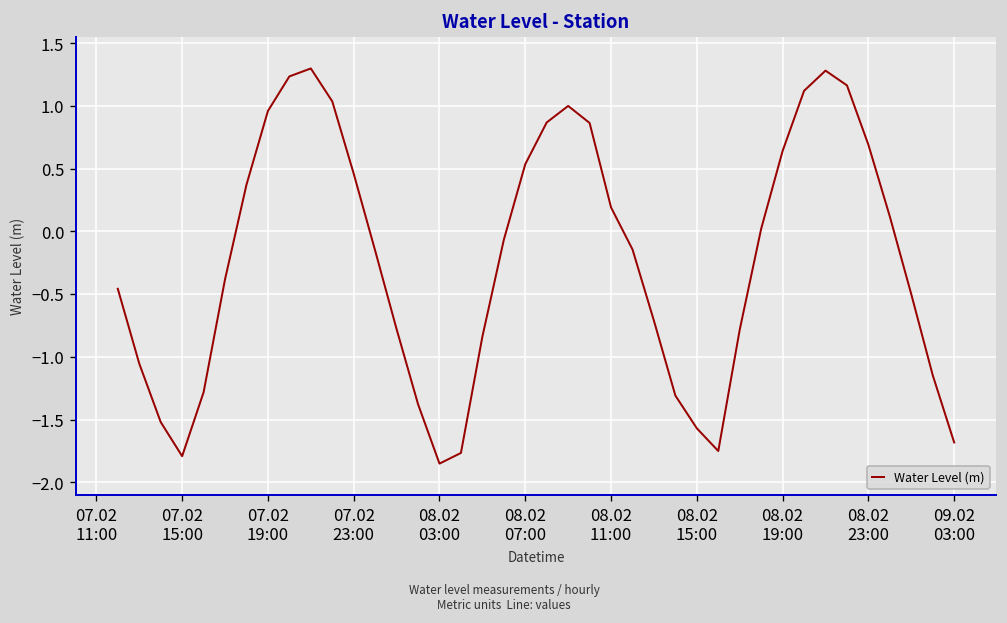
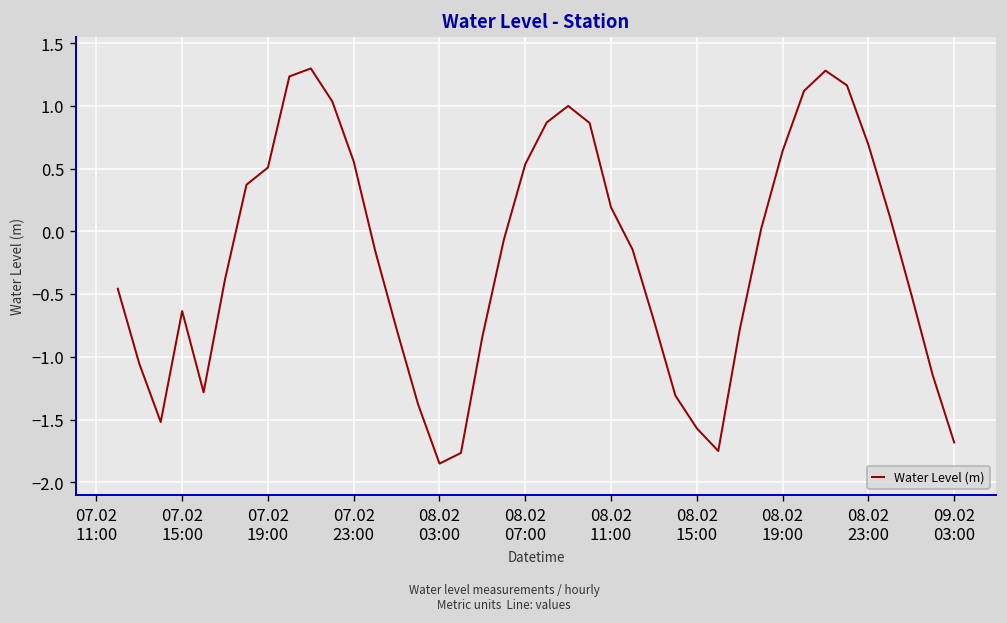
07.02 15:00: -1.79 -> -0.63
07.02 19:00: 0.96 -> 0.51
07.02 23:00: 0.46 -> 0.56
